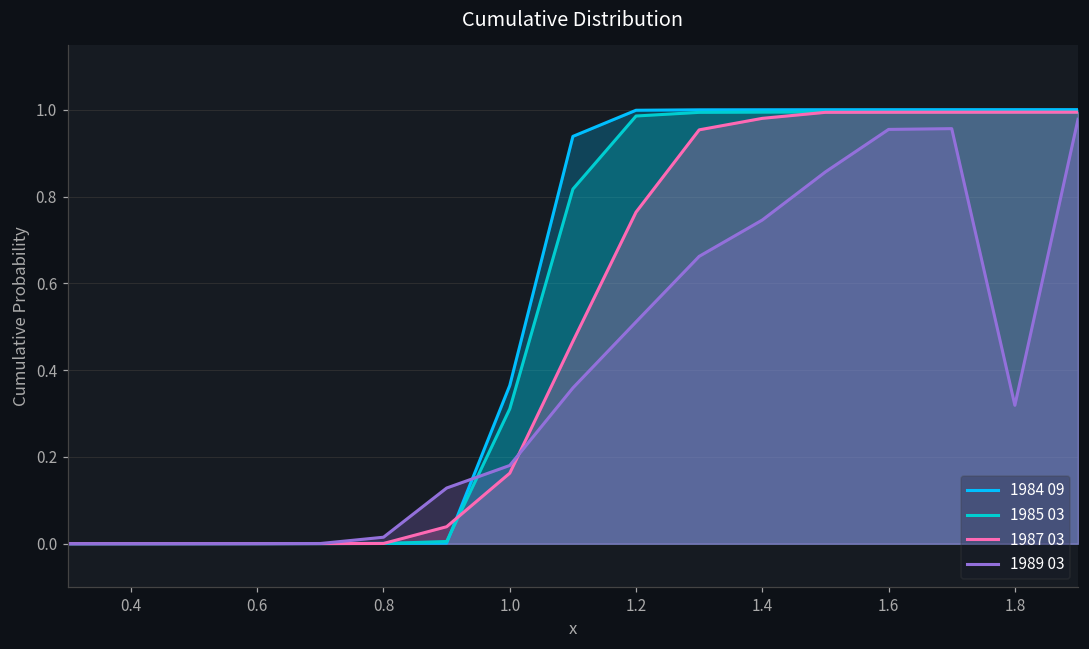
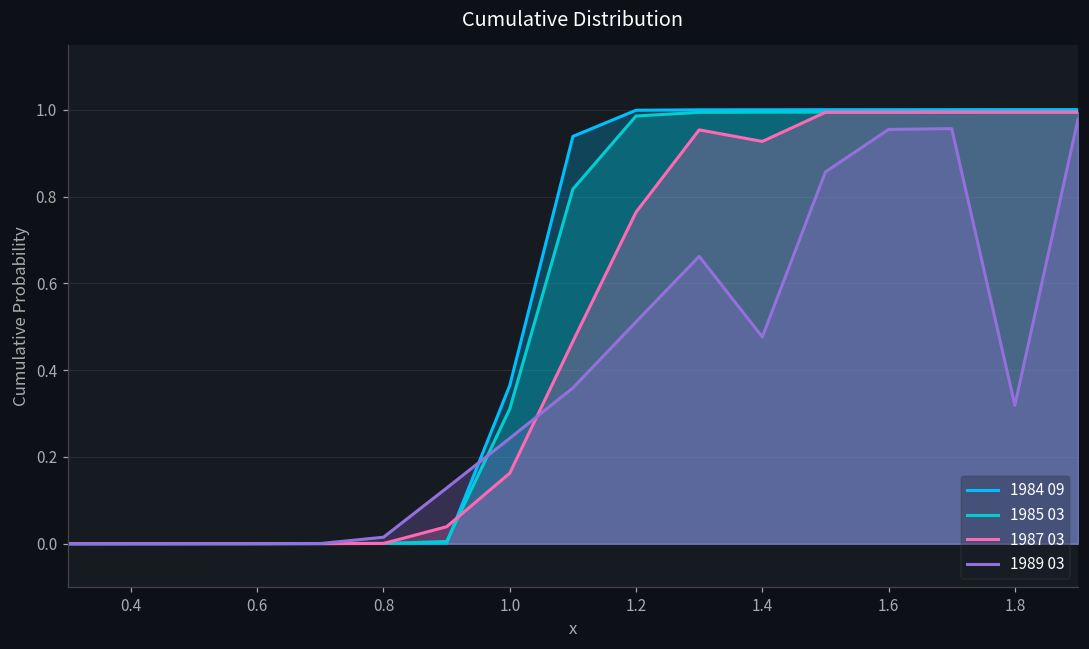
1989 03, 1.0: 0.18 -> 0.24
1987 03, 1.4: 0.98 -> 0.93
1989 03, 1.4: 0.75 -> 0.48
